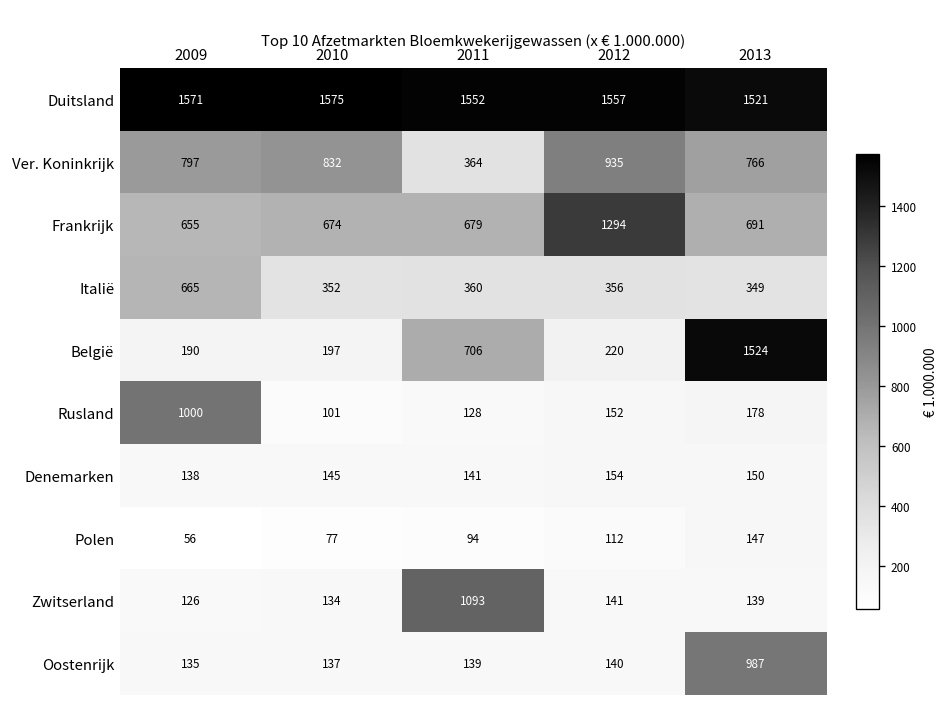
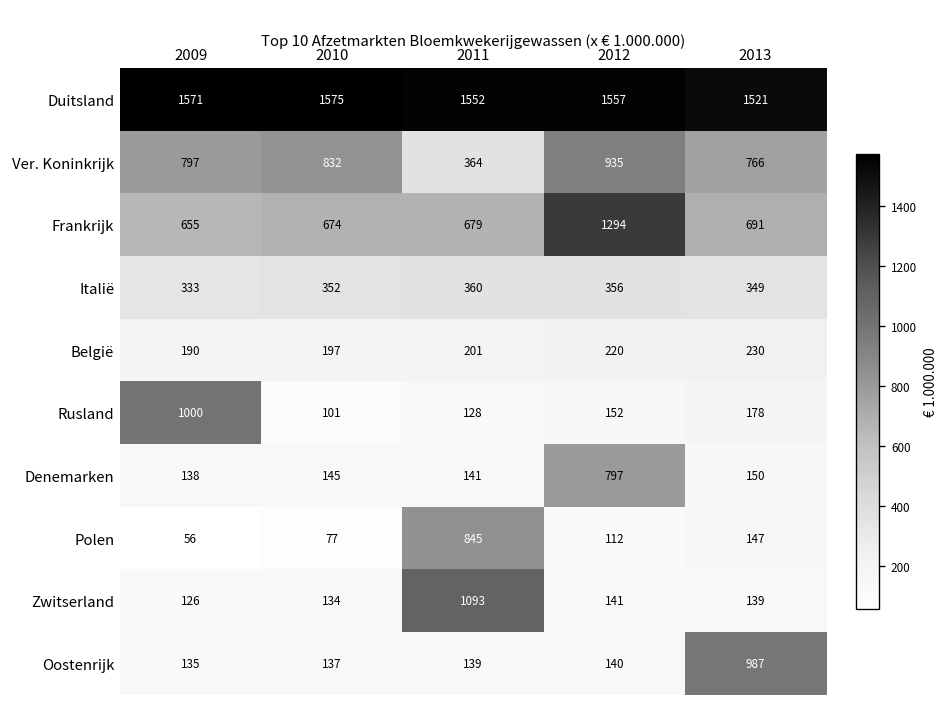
Italië, 2009: 665 -> 333
België, 2011: 706 -> 201
België, 2013: 1524 -> 230
Denemarken, 2012: 154 -> 797
Polen, 2011: 94 -> 845
